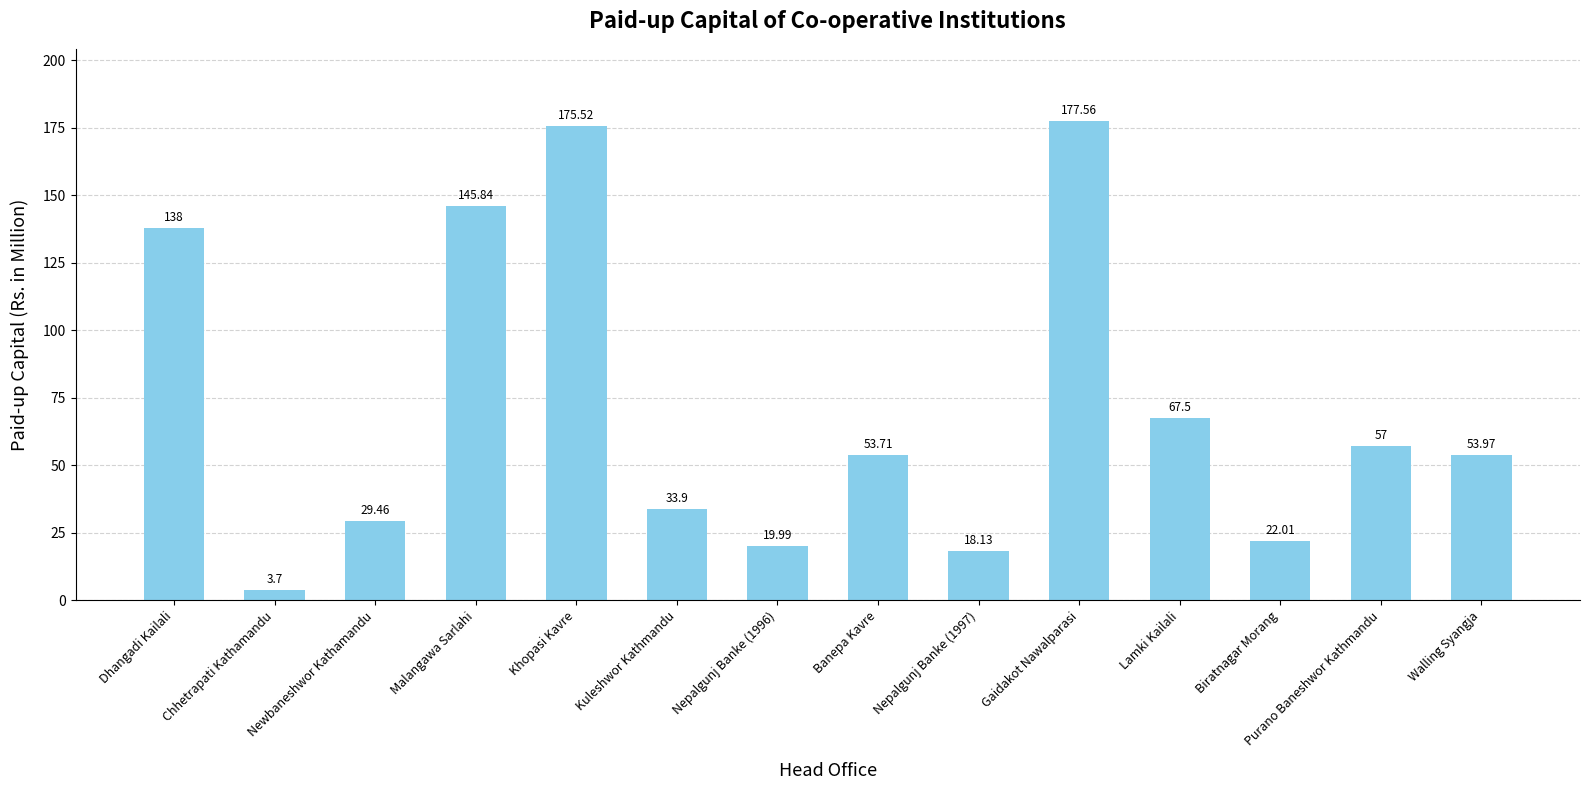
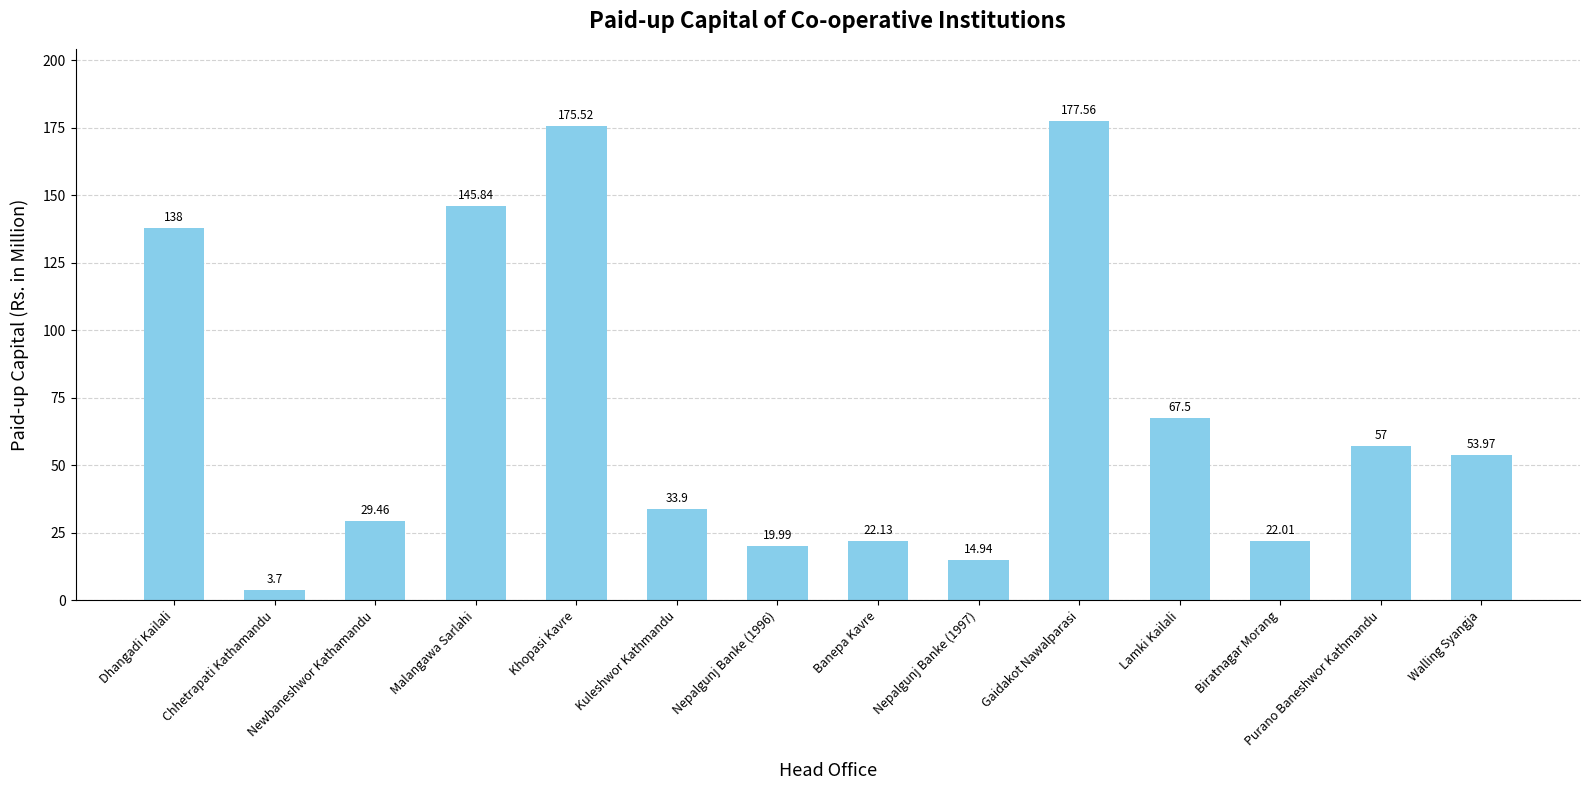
Banepa Kavre: 53.71 -> 22.13
Nepalgunj Banke (1997): 18.13 -> 14.94
